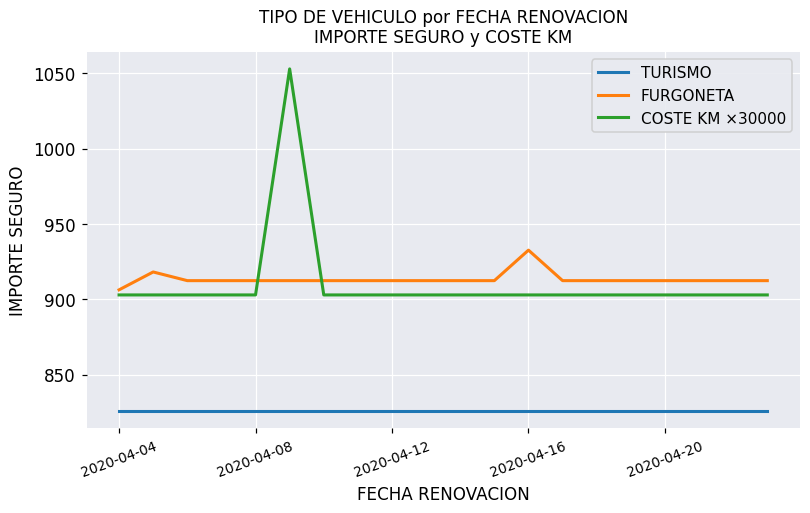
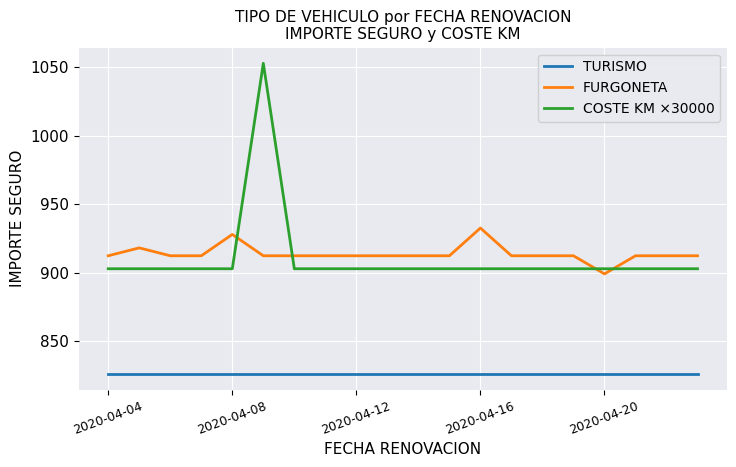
FURGONETA, 2020-04-04: 906 -> 912
FURGONETA, 2020-04-08: 912 -> 928
FURGONETA, 2020-04-20: 912 -> 899
